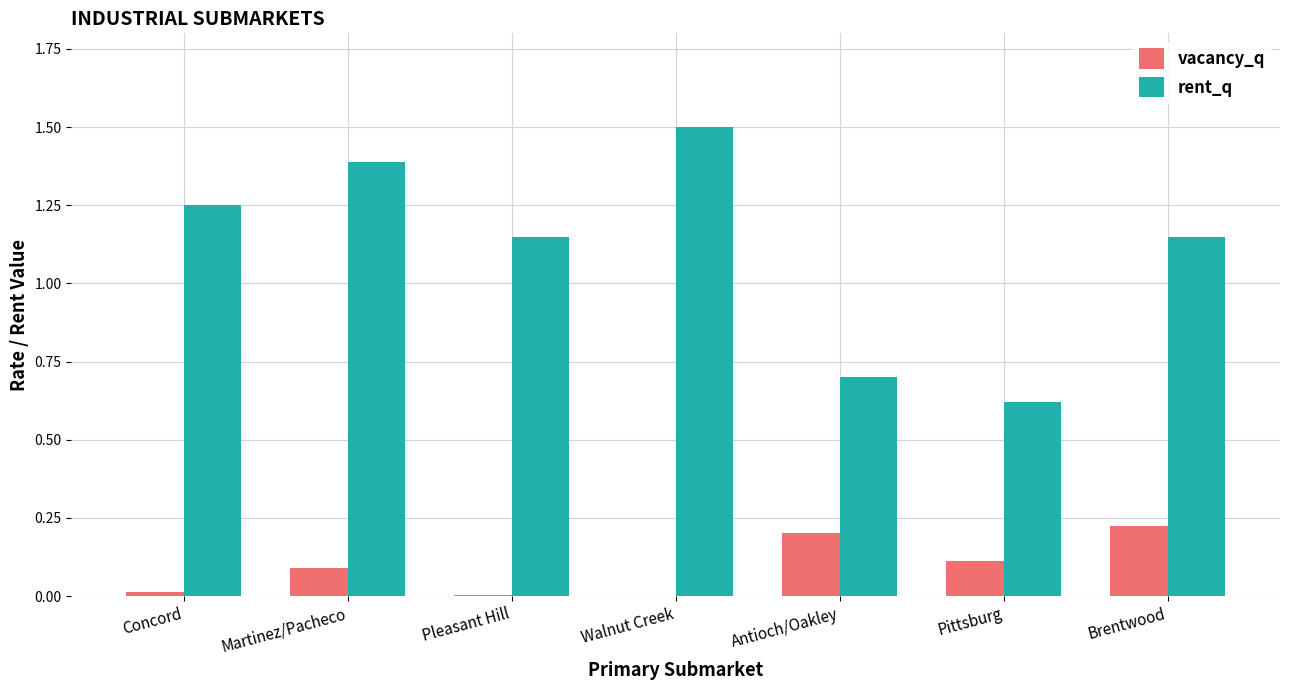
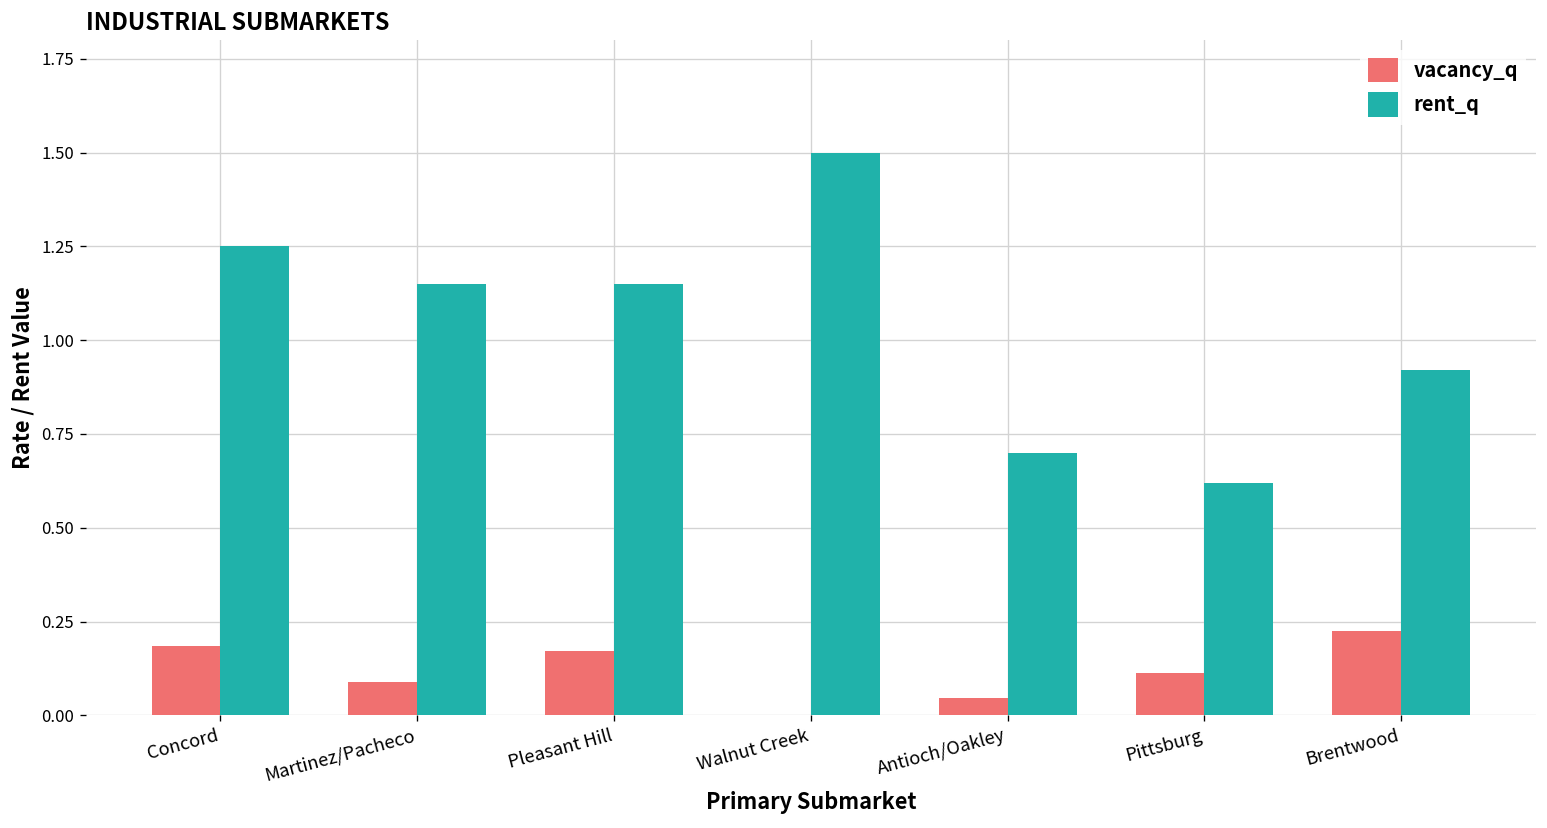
vacancy_q, Concord: 0.01 -> 0.19
rent_q, Martinez/Pacheco: 1.39 -> 1.15
vacancy_q, Pleasant Hill: 0.01 -> 0.17
vacancy_q, Antioch/Oakley: 0.20 -> 0.05
rent_q, Brentwood: 1.15 -> 0.92
